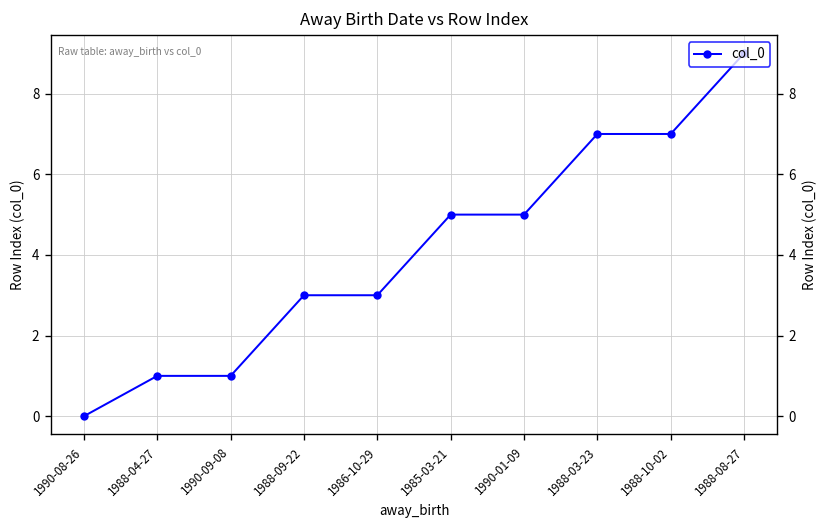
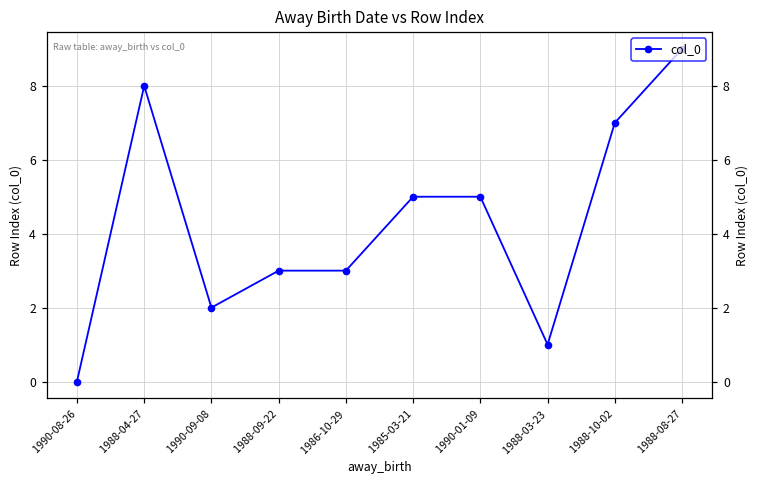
1988-04-27: 1 -> 8
1990-09-08: 1 -> 2
1988-03-23: 7 -> 1
